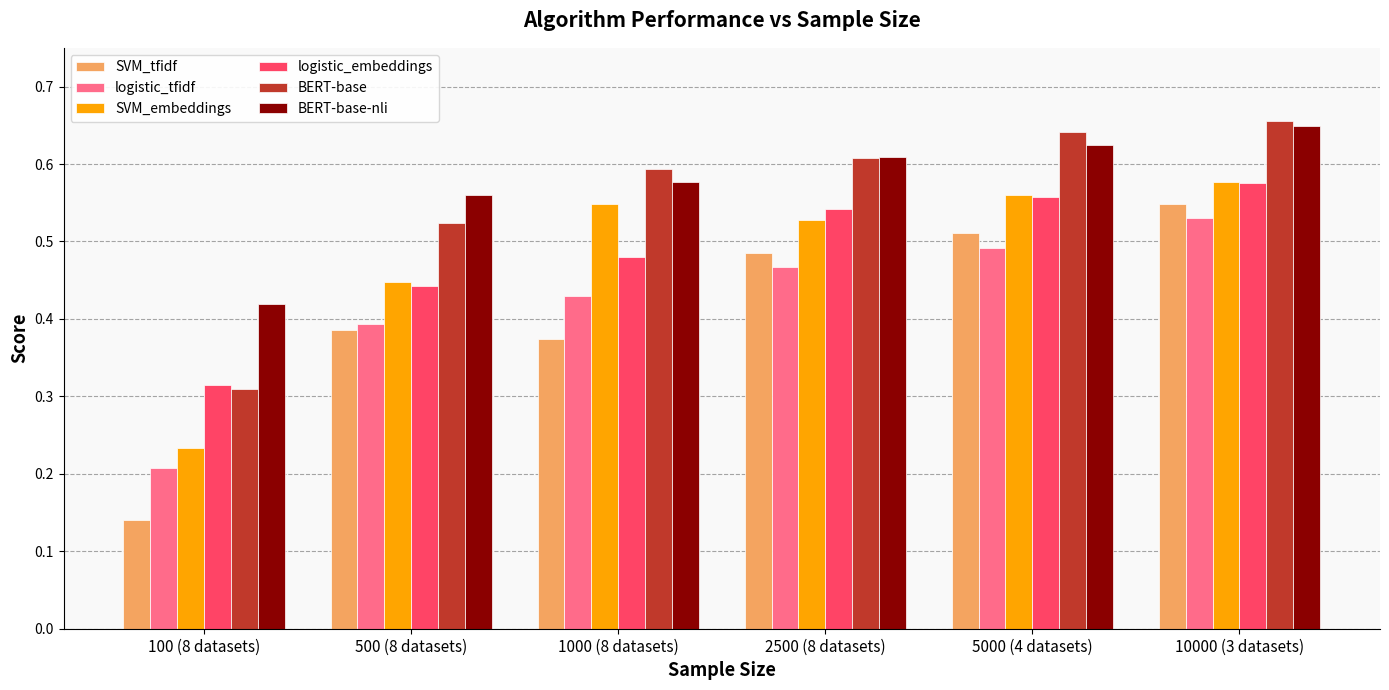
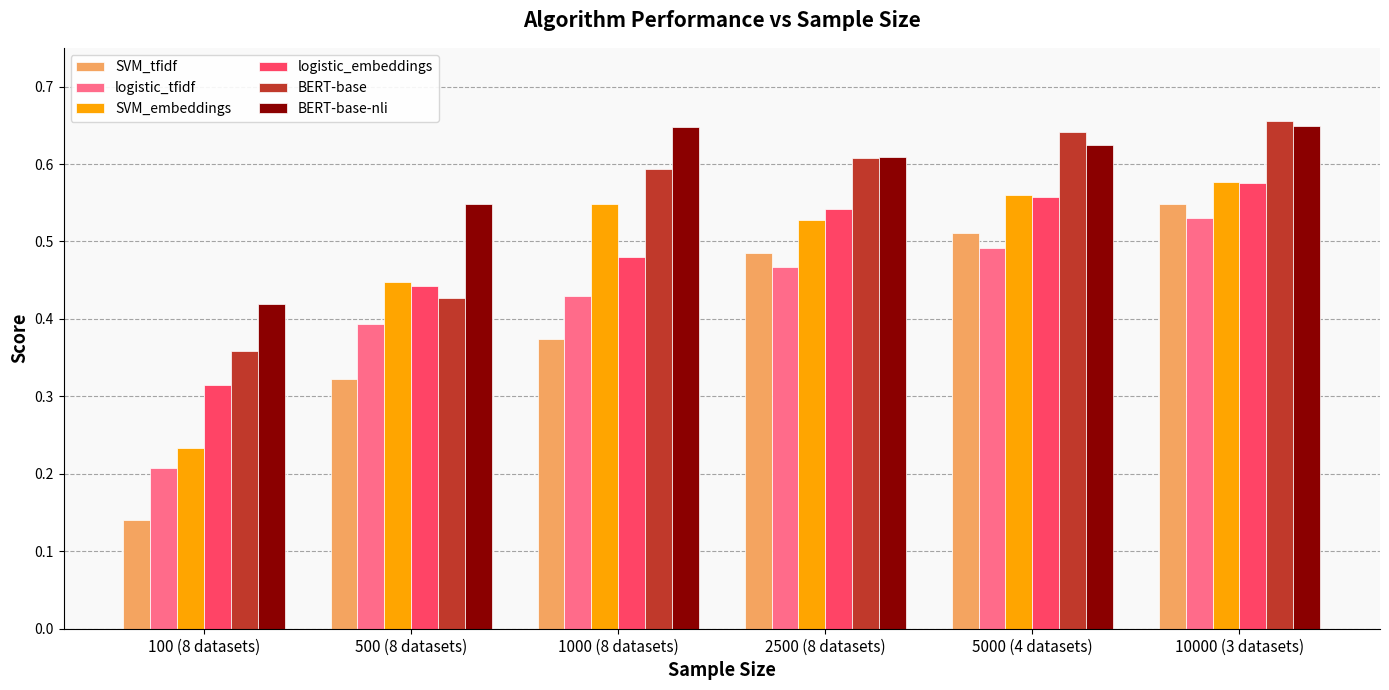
BERT-base, 100 (8 datasets): 0.31 -> 0.36
SVM_tfidf, 500 (8 datasets): 0.39 -> 0.32
BERT-base, 500 (8 datasets): 0.52 -> 0.43
BERT-base-nli, 500 (8 datasets): 0.56 -> 0.55
BERT-base-nli, 1000 (8 datasets): 0.58 -> 0.65
